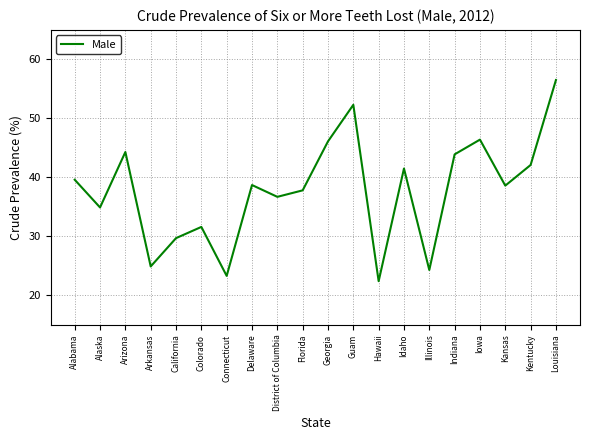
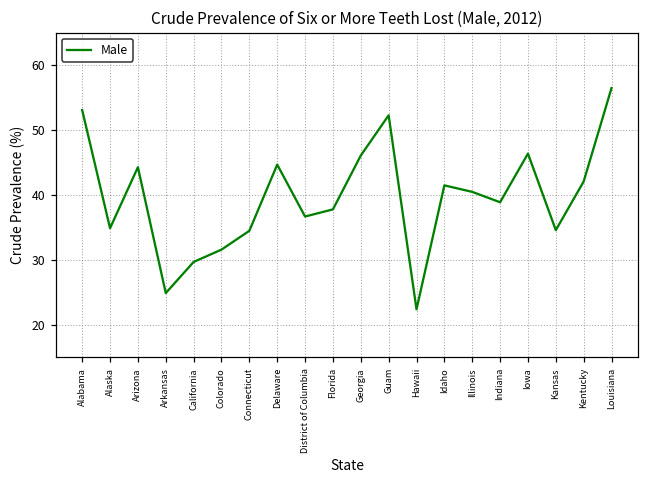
Alabama: 40 -> 53
Connecticut: 23 -> 35
Delaware: 39 -> 45
Illinois: 24 -> 41
Indiana: 44 -> 39
Kansas: 39 -> 35
